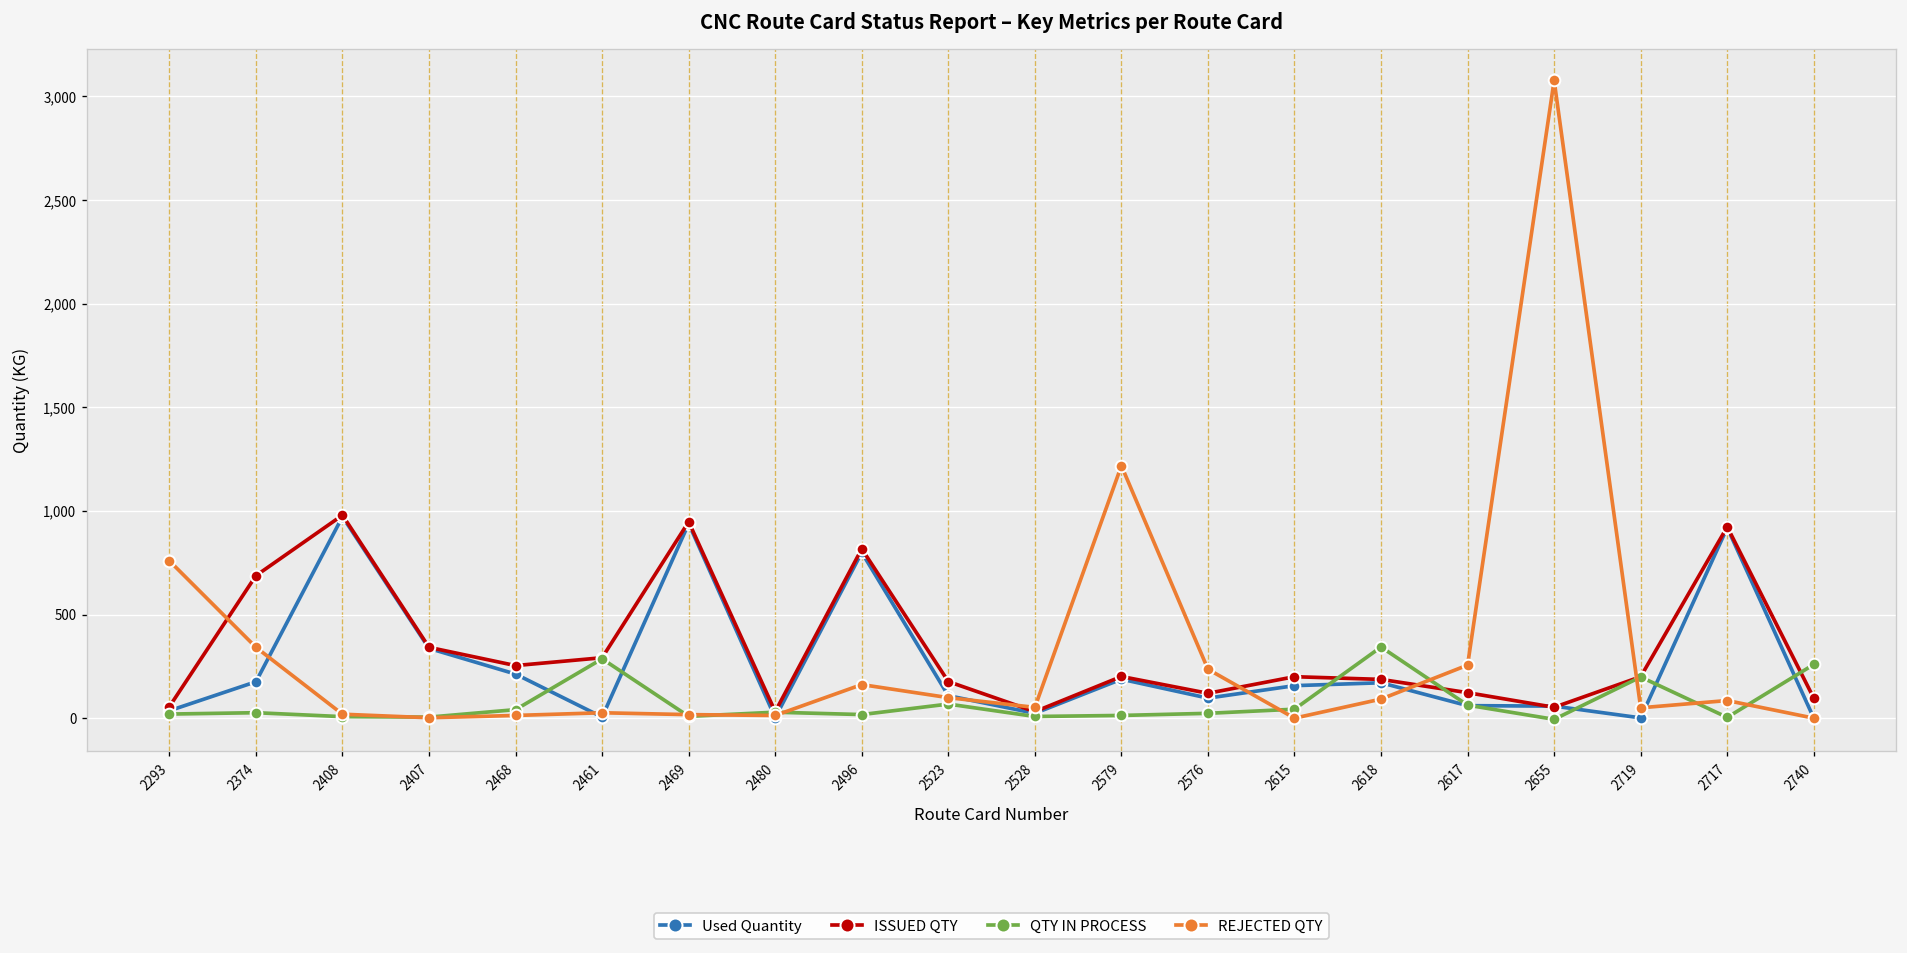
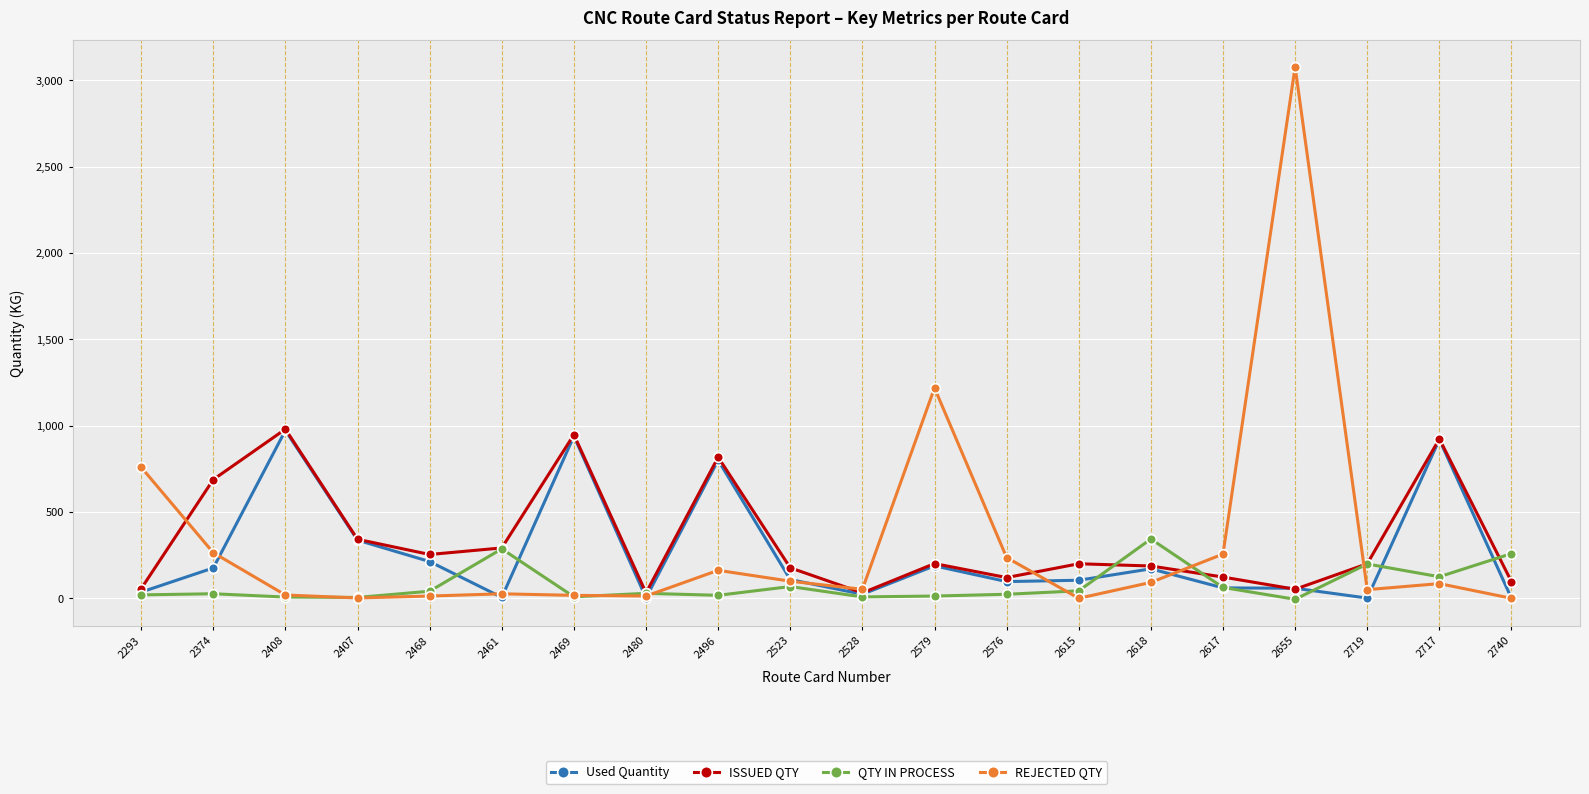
REJECTED QTY, 2374: 340 -> 260
Used Quantity, 2615: 160 -> 100
QTY IN PROCESS, 2717: 0 -> 120
